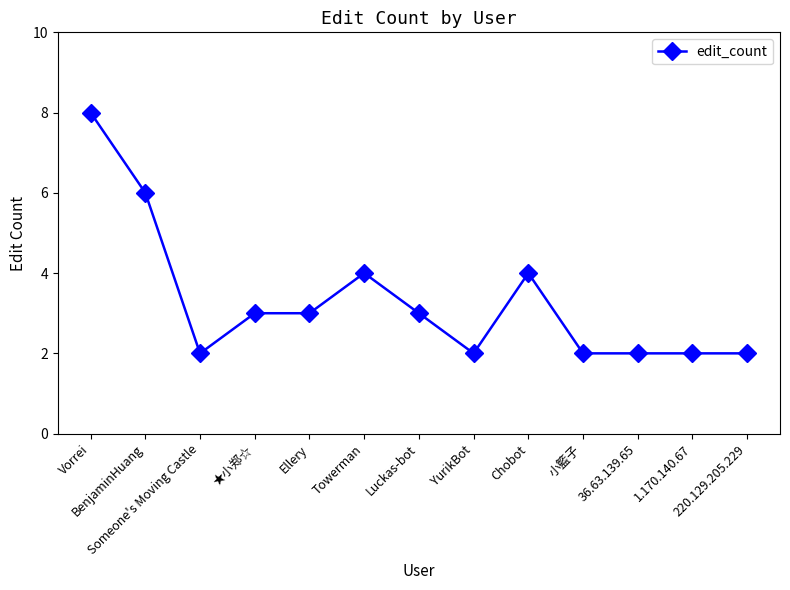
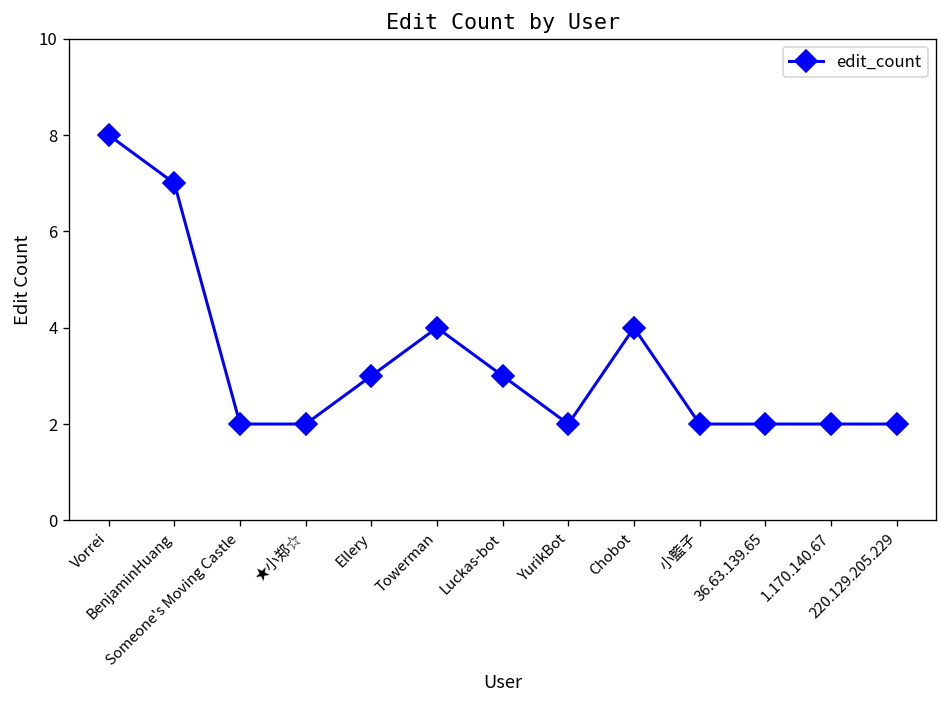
BenjaminHuang: 6 -> 7
★小郑☆: 3 -> 2
